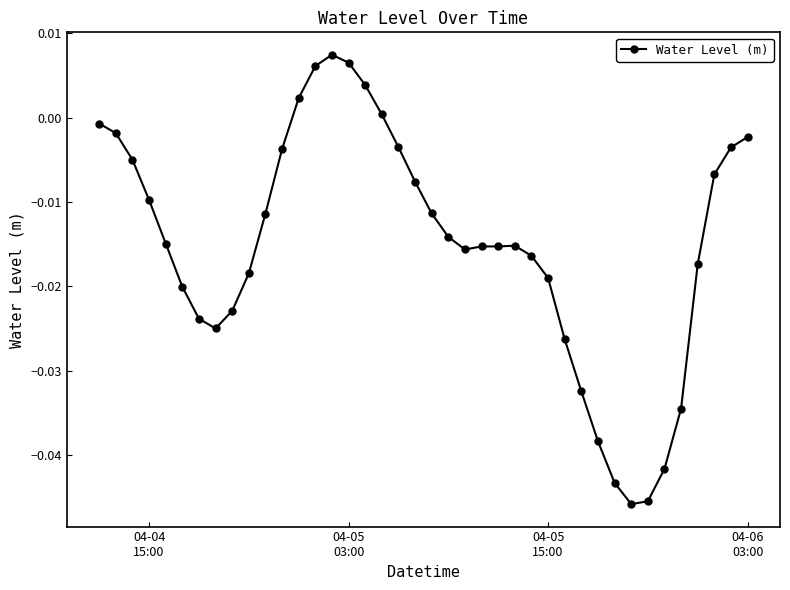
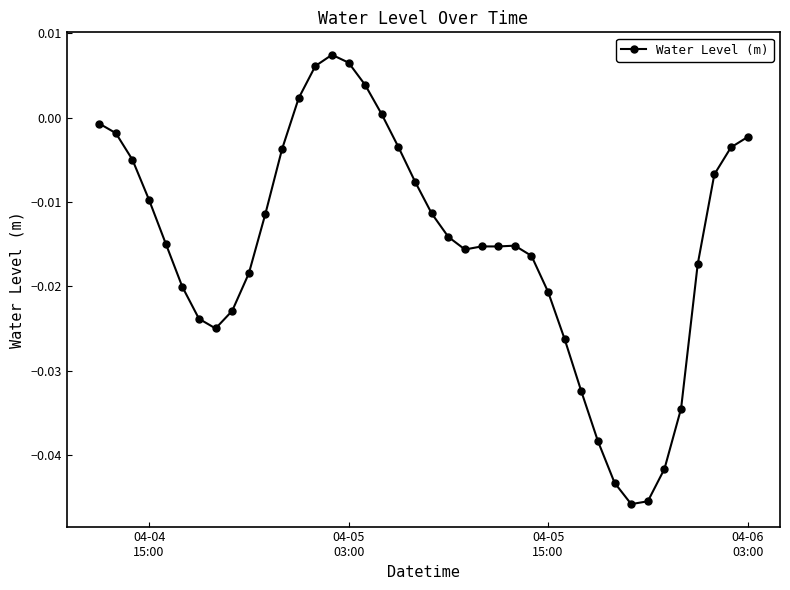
04-05 15:00: -0.019 -> -0.021
